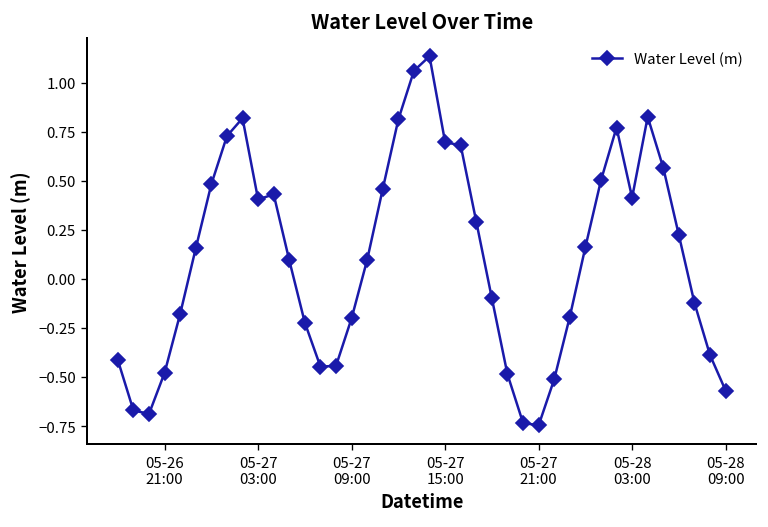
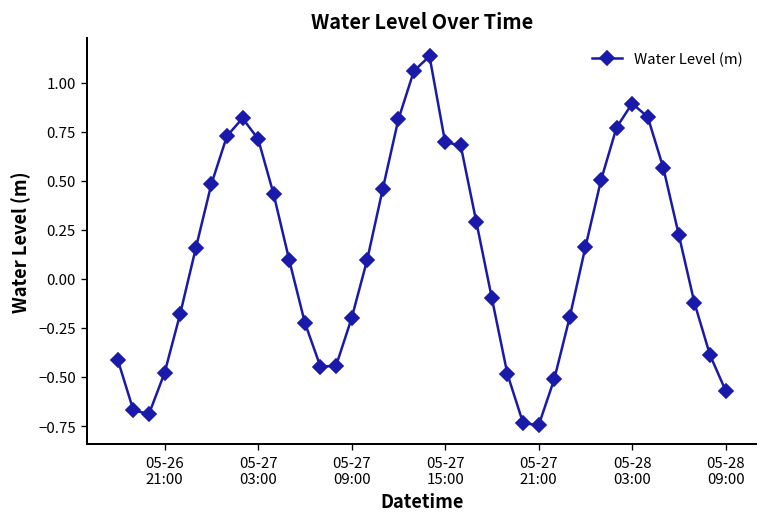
05-27 03:00: 0.41 -> 0.71
05-28 03:00: 0.41 -> 0.89
